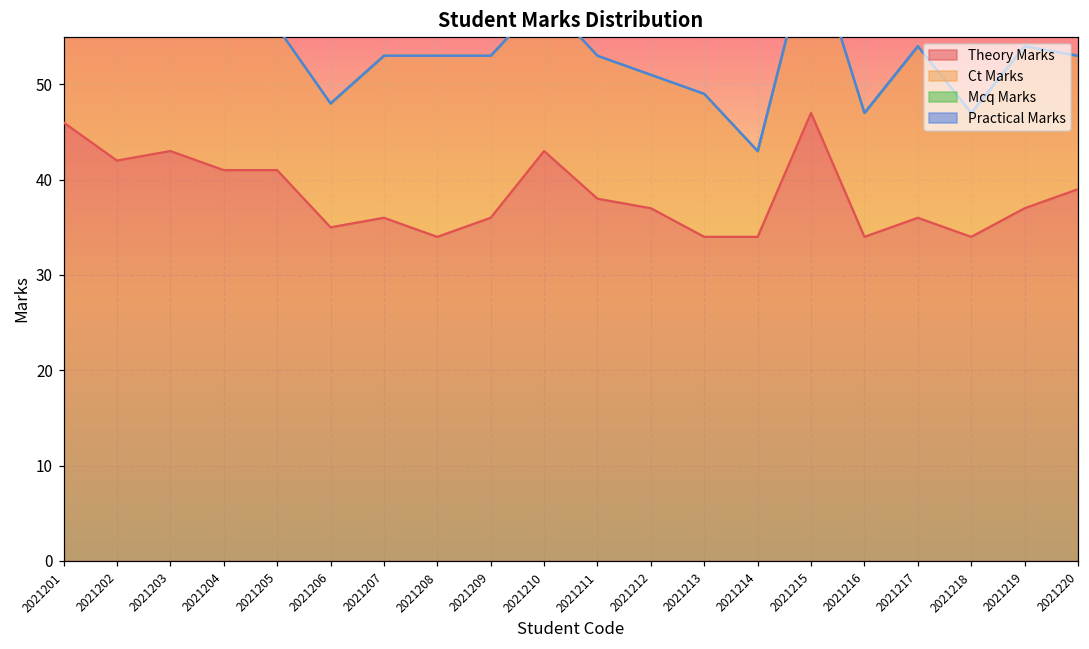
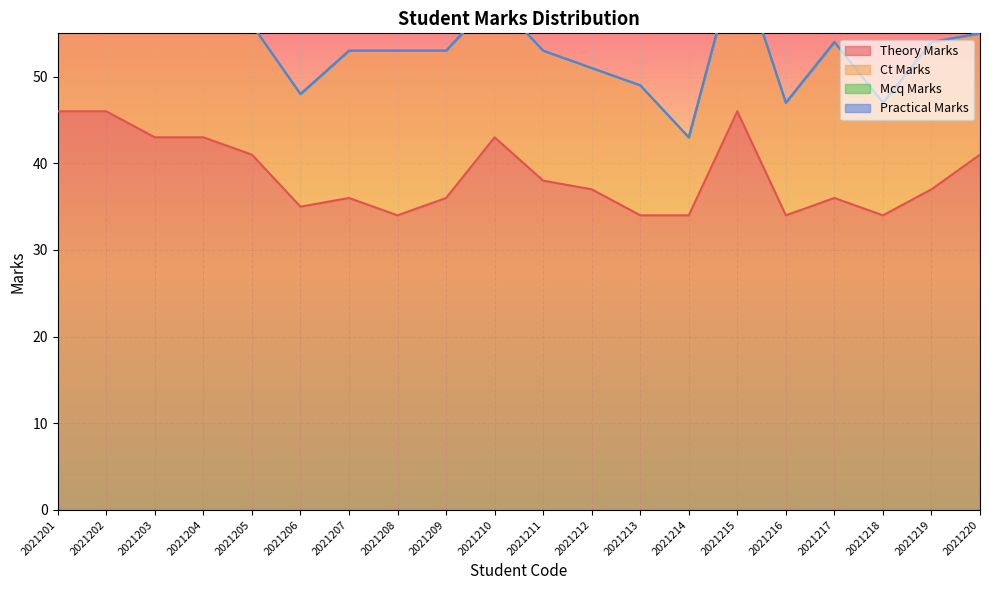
Theory Marks, 2021202: 42 -> 46
Theory Marks, 2021204: 41 -> 43
Theory Marks, 2021215: 47 -> 46
Theory Marks, 2021220: 39 -> 41
